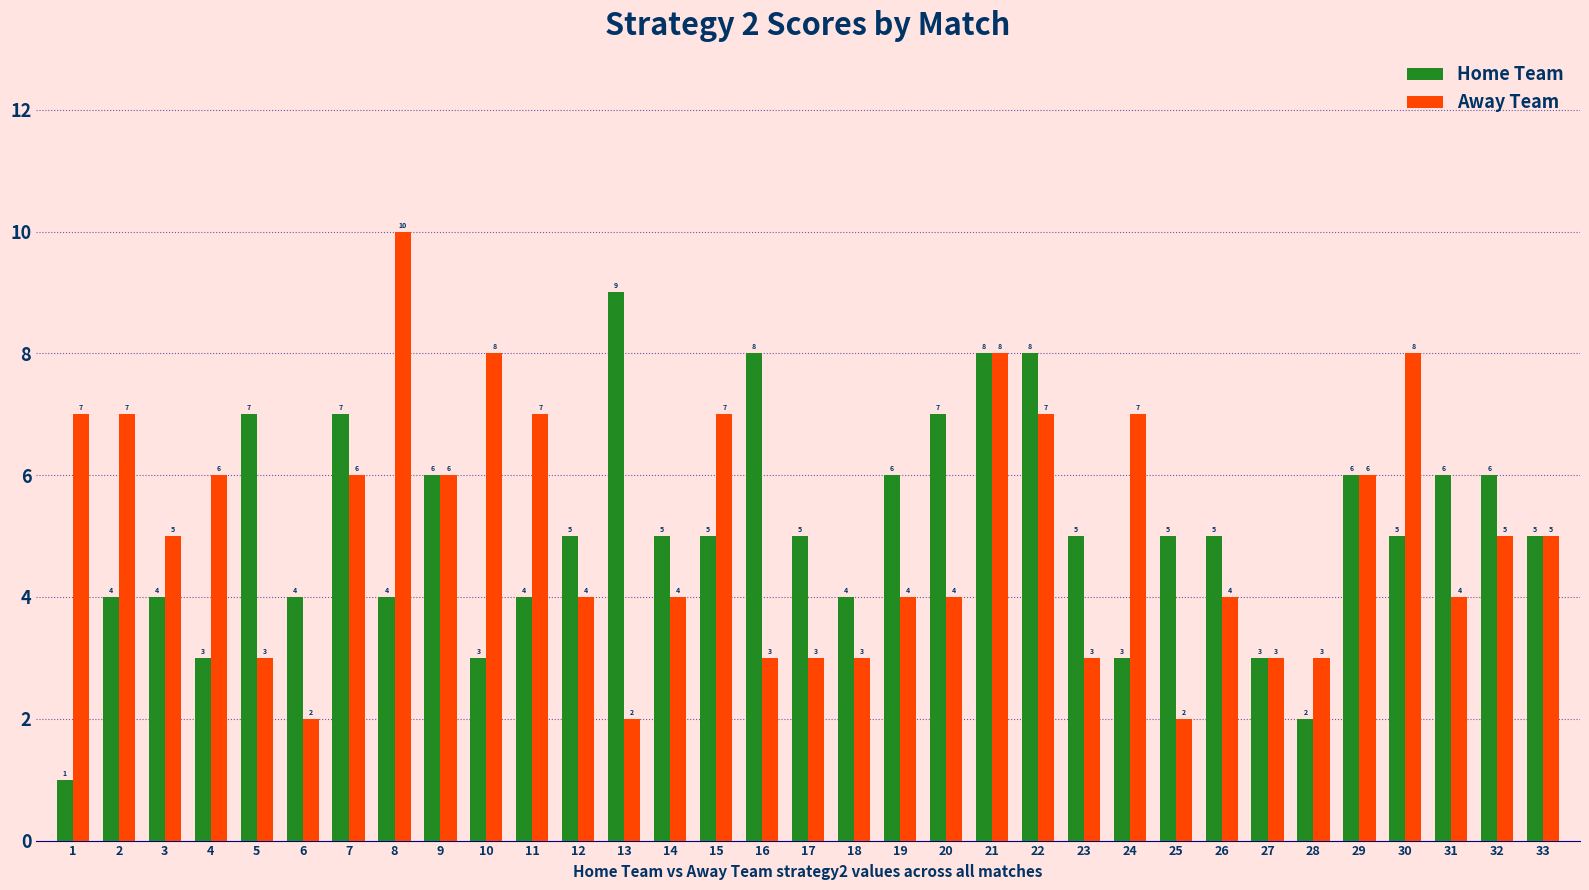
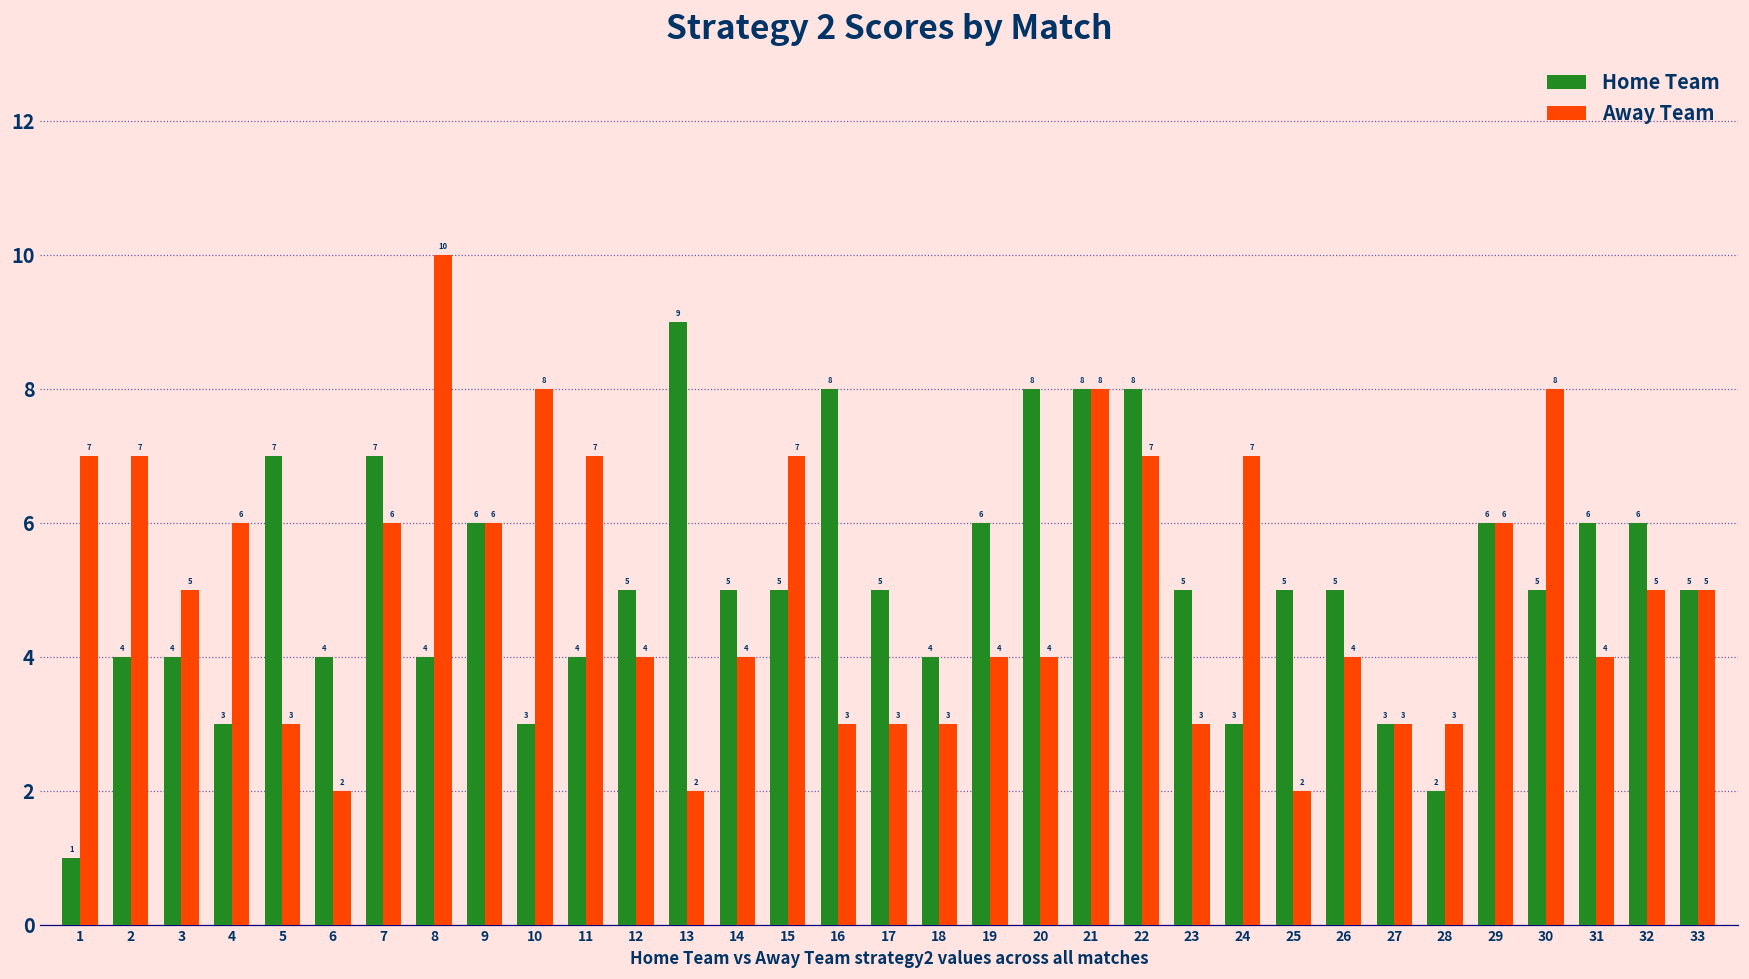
Home Team, 20: 7 -> 8
